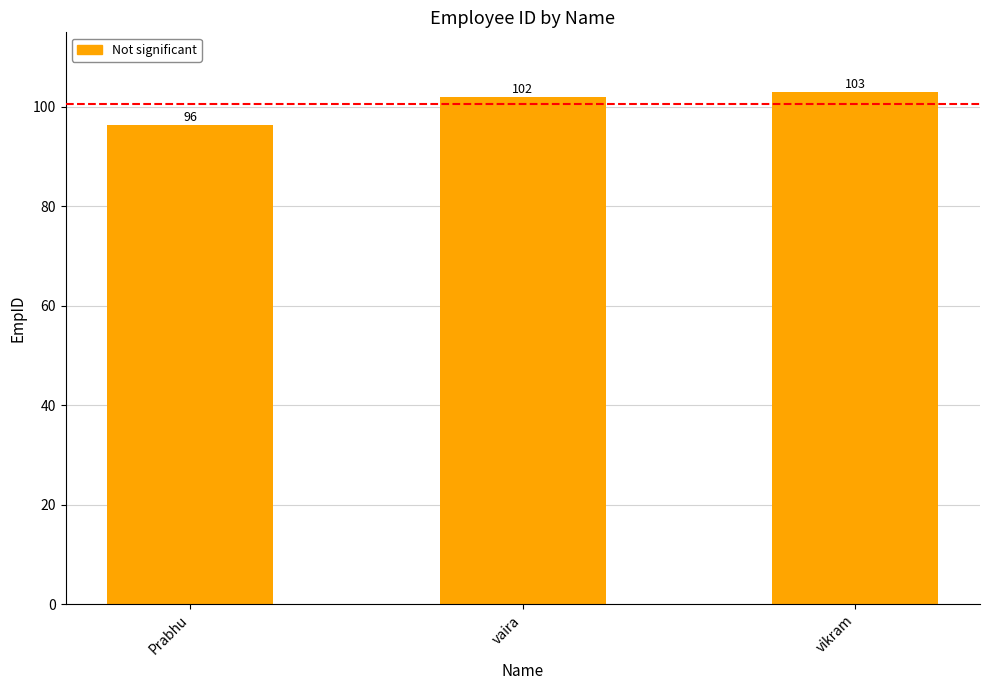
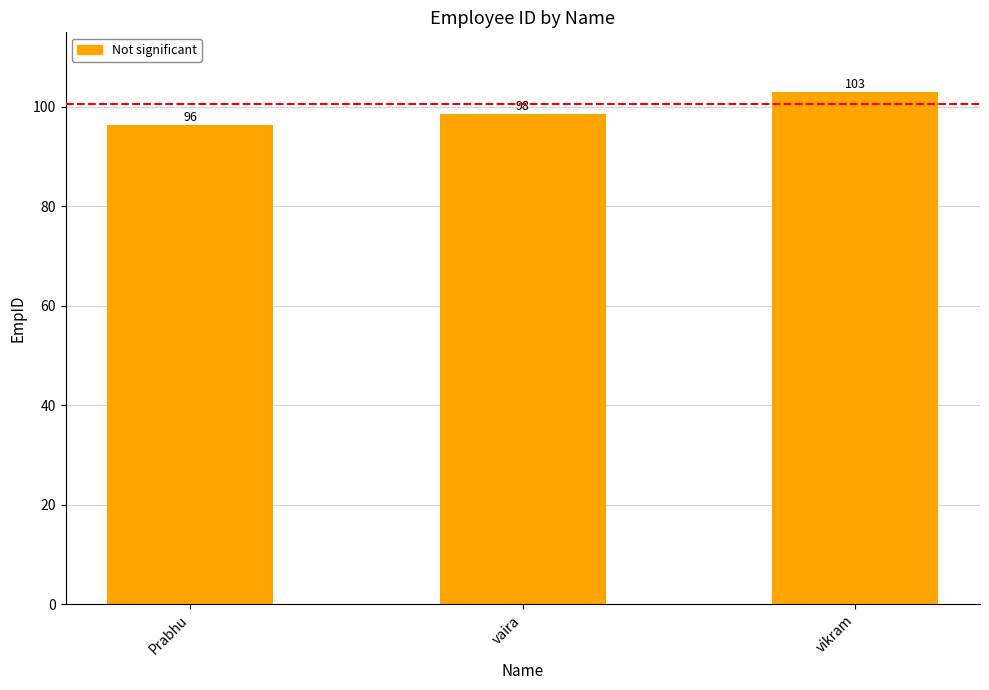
vaira: 102 -> 98
